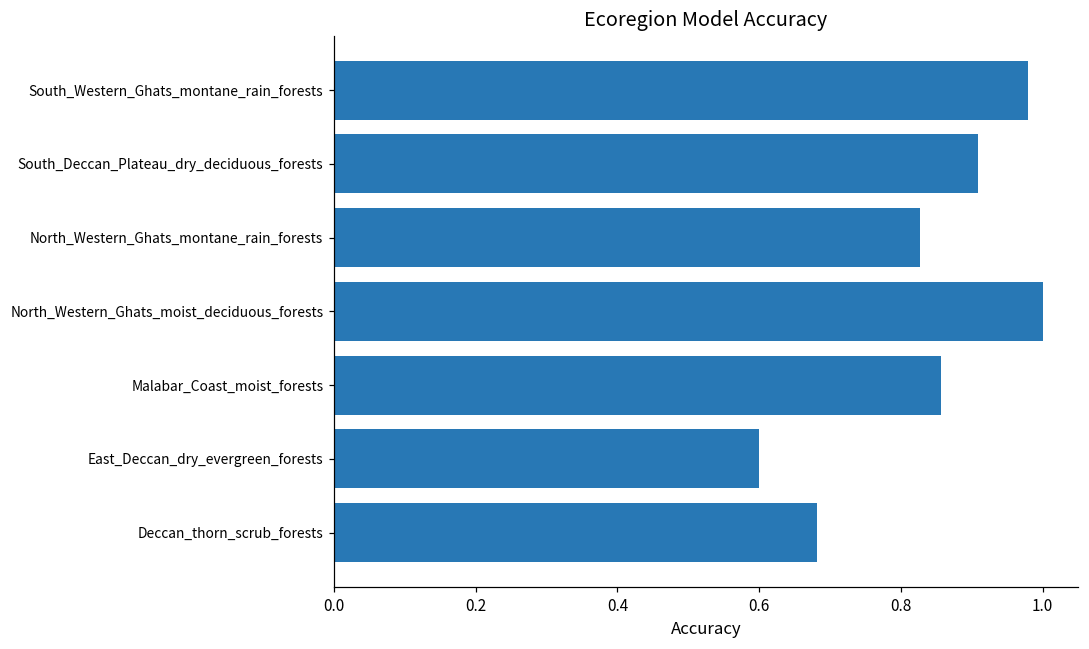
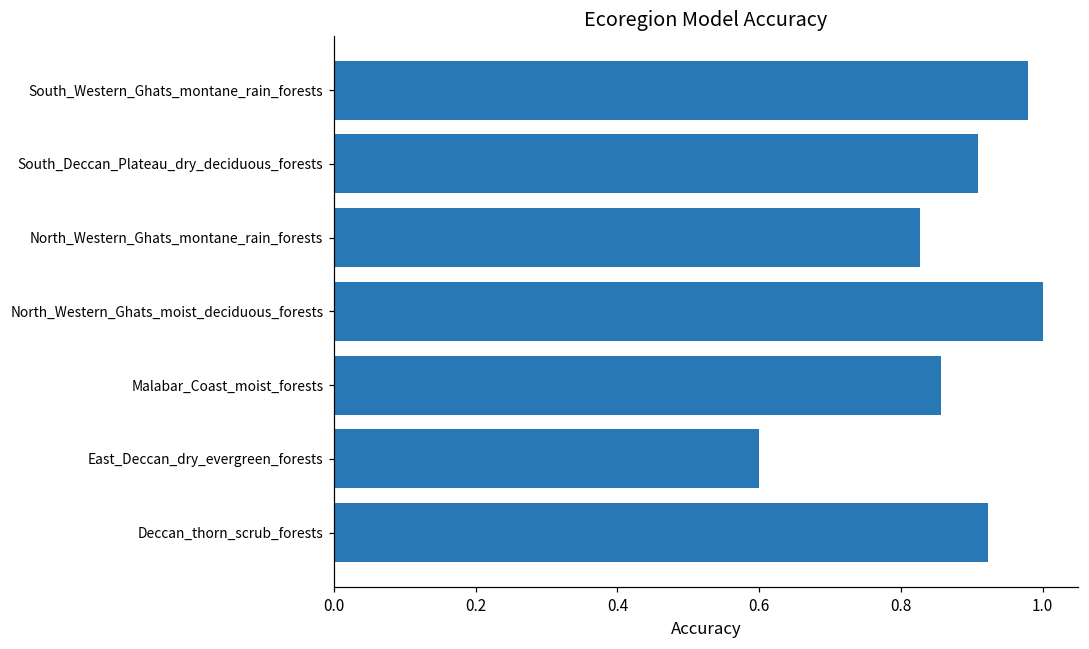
Deccan_thorn_scrub_forests: 0.68 -> 0.92
